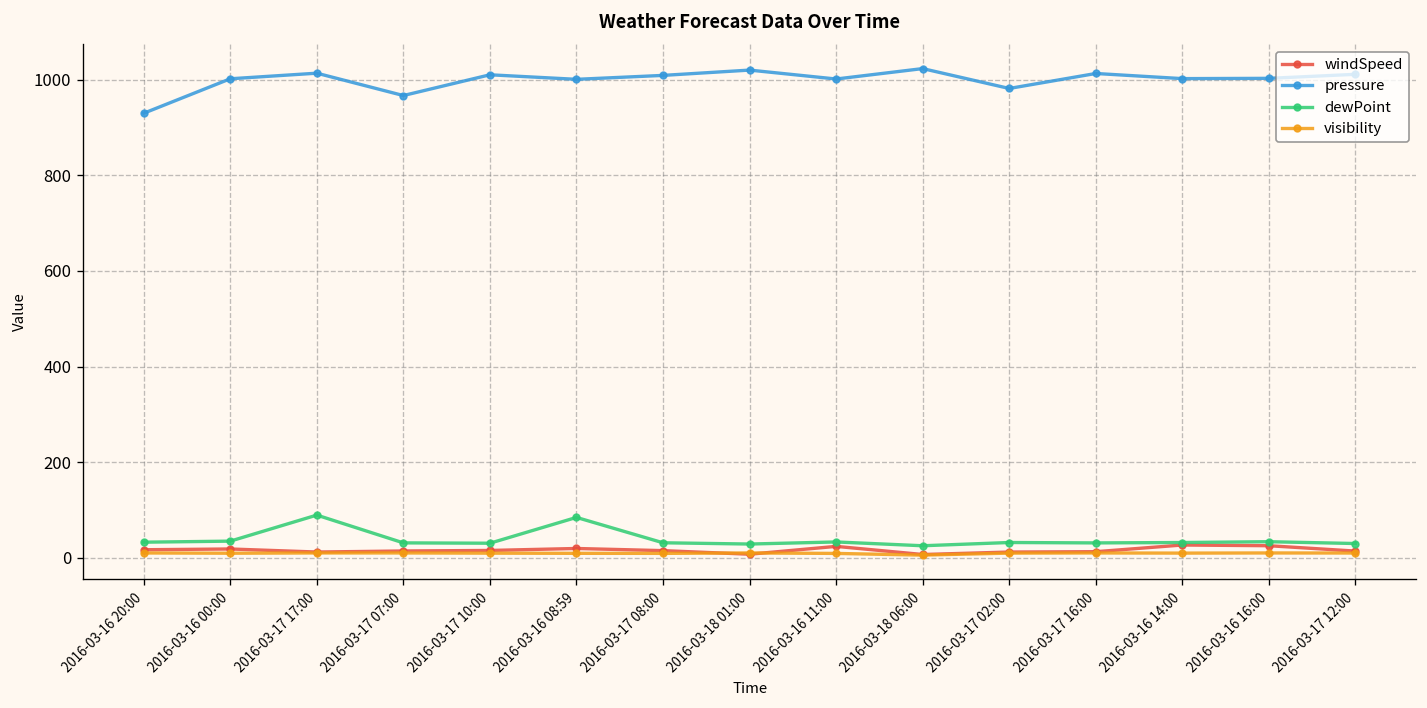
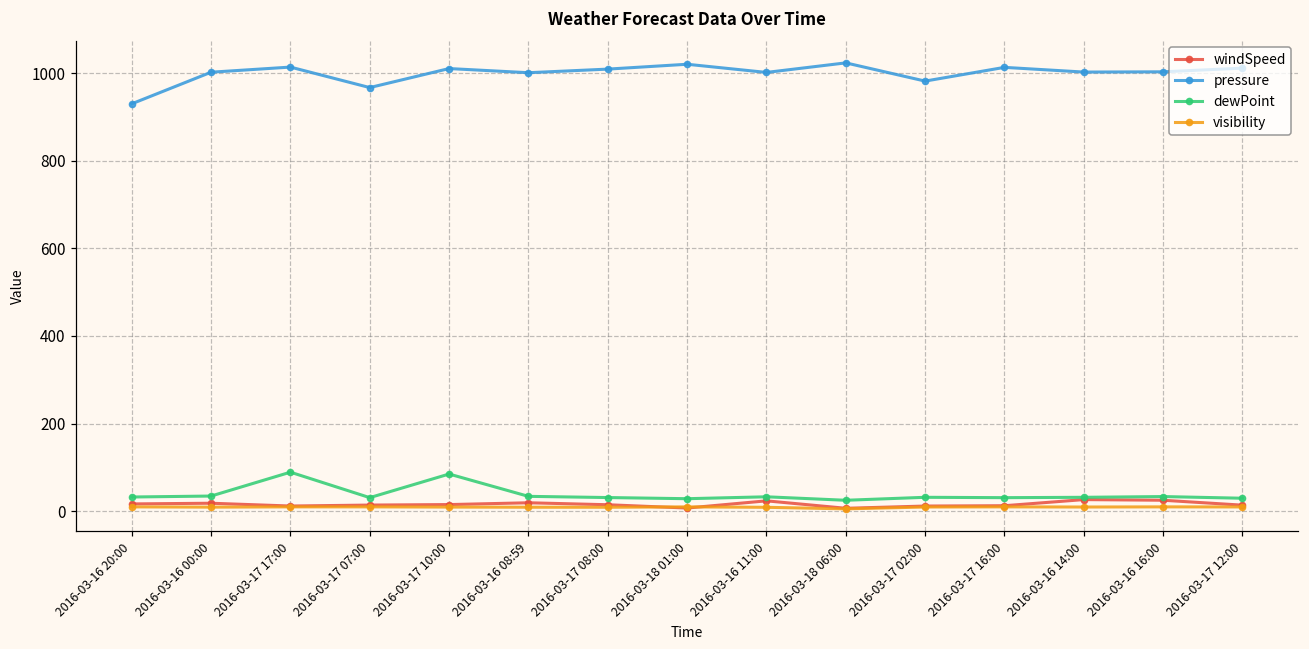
dewPoint, 2016-03-17 10:00: 30 -> 80
dewPoint, 2016-03-16 08:59: 80 -> 30
